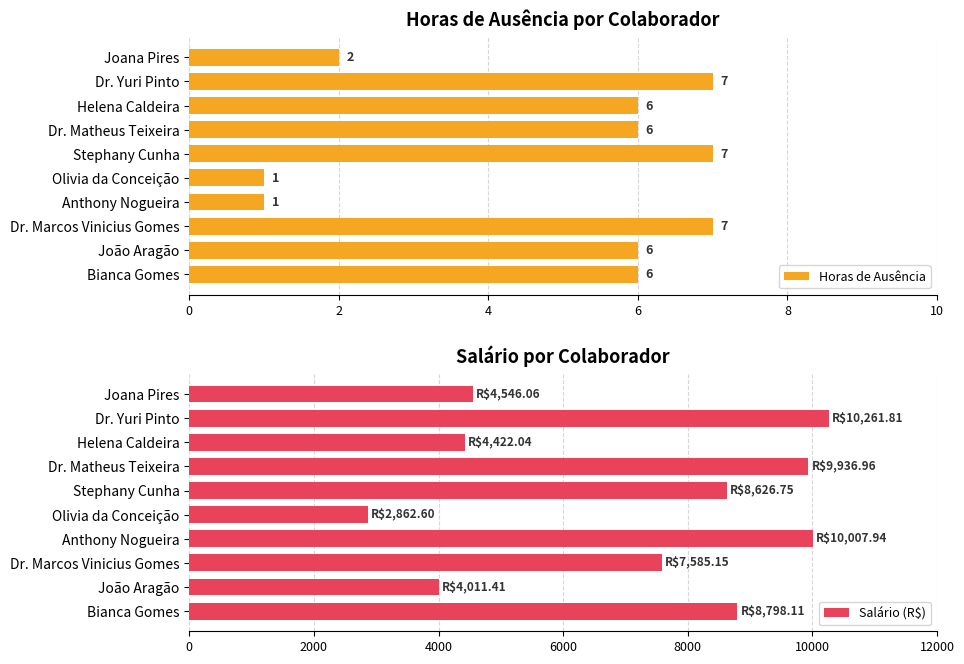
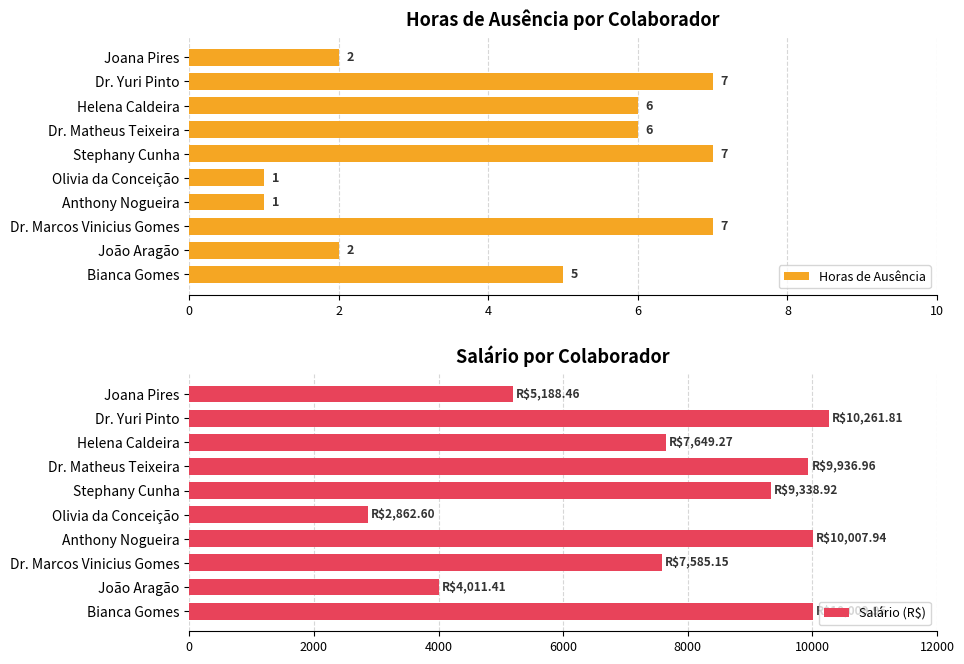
Horas de Ausência por Colaborador, João Aragão: 6 -> 2
Horas de Ausência por Colaborador, Bianca Gomes: 6 -> 5
Salário por Colaborador, Joana Pires: $4,546.06 -> $5,188.46
Salário por Colaborador, Helena Caldeira: $4,422.04 -> $7,649.27
Salário por Colaborador, Stephany Cunha: $8,626.75 -> $9,338.92
Salário por Colaborador, Bianca Gomes: $8,798.11 -> $10,009.95
